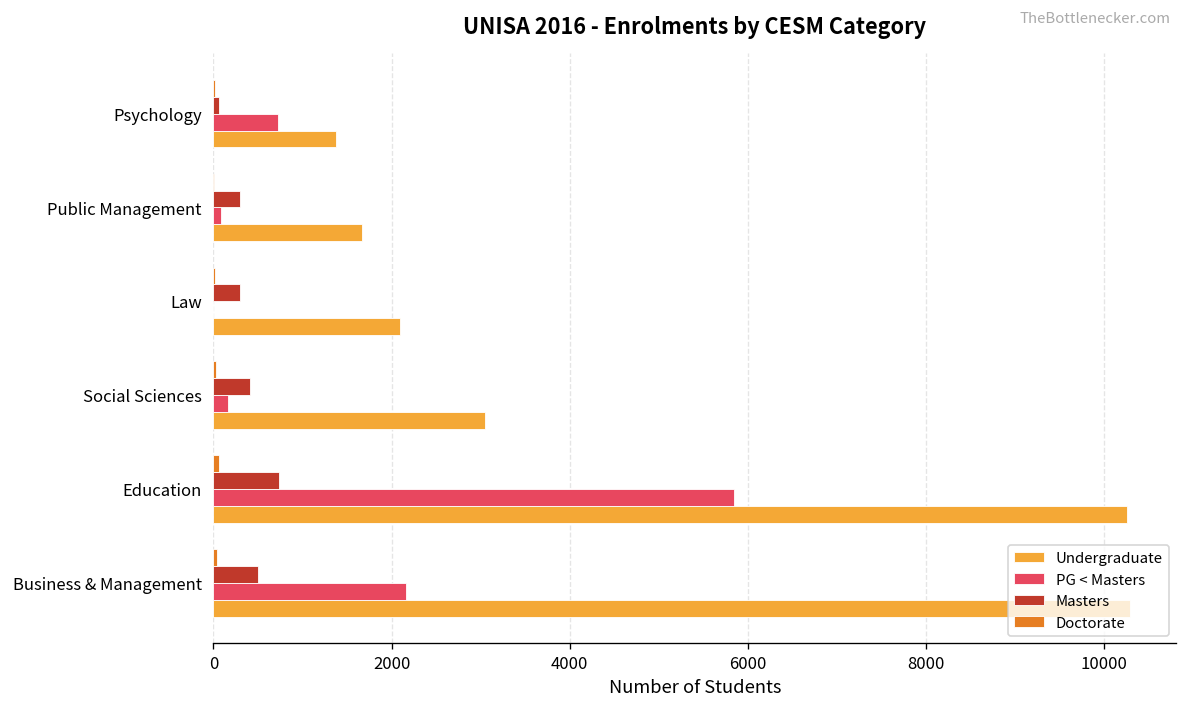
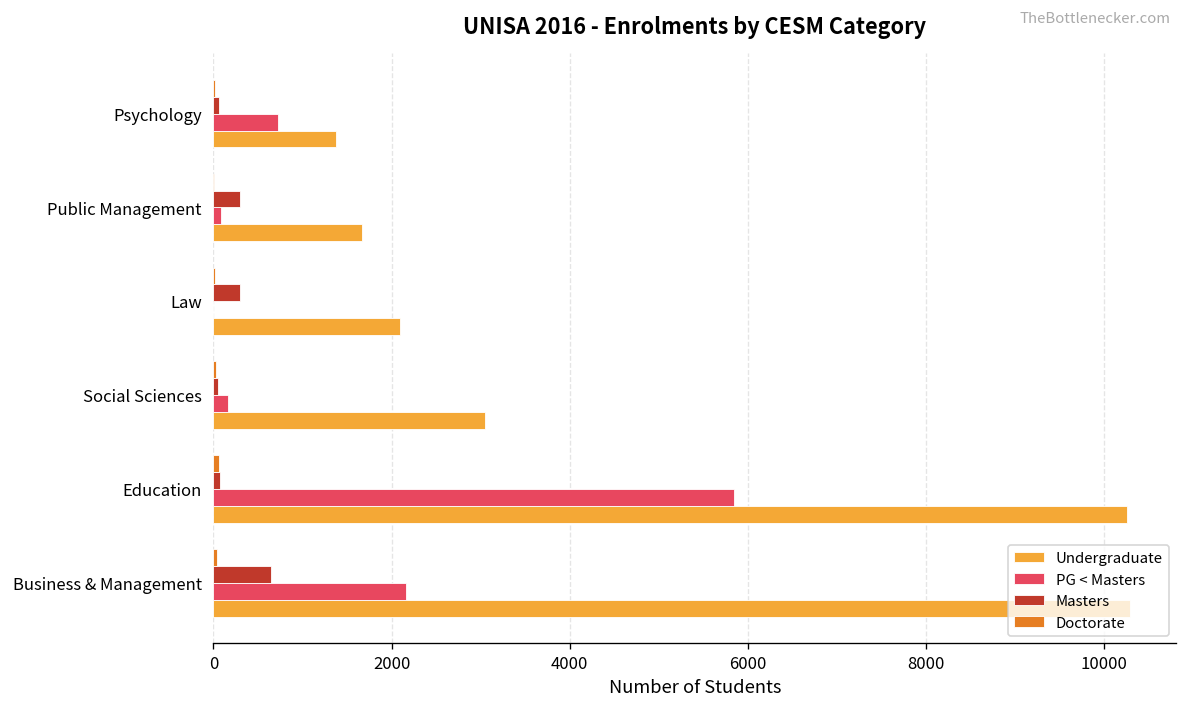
Masters, Social Sciences: 400 -> 0
Masters, Education: 700 -> 100
Masters, Business & Management: 500 -> 600
